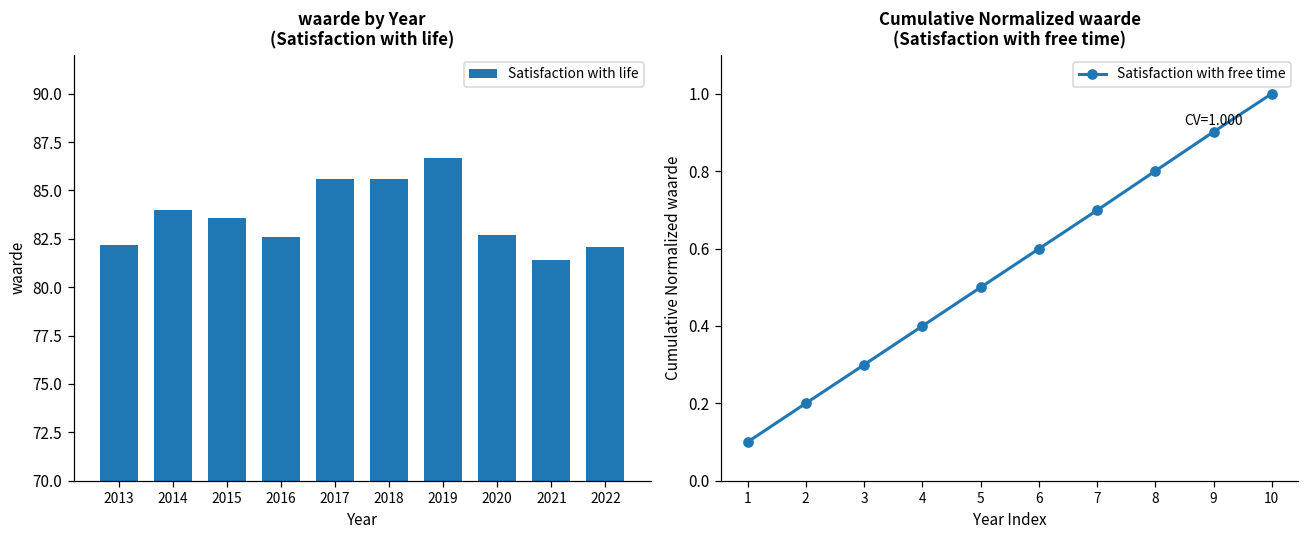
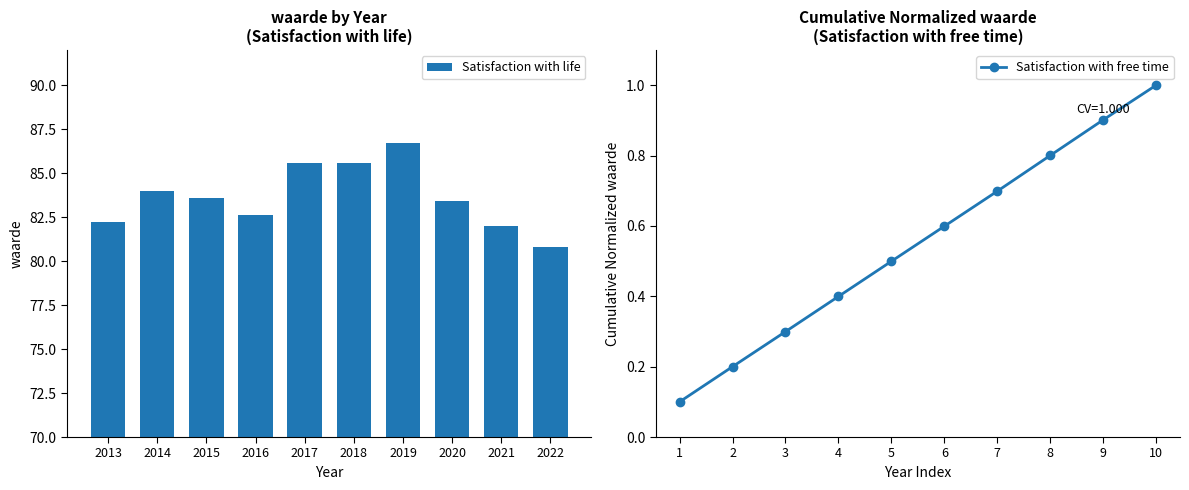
waarde by Year (Satisfaction with life), 2020: 82.7 -> 83.4
waarde by Year (Satisfaction with life), 2021: 81.4 -> 82.0
waarde by Year (Satisfaction with life), 2022: 82.1 -> 80.8
